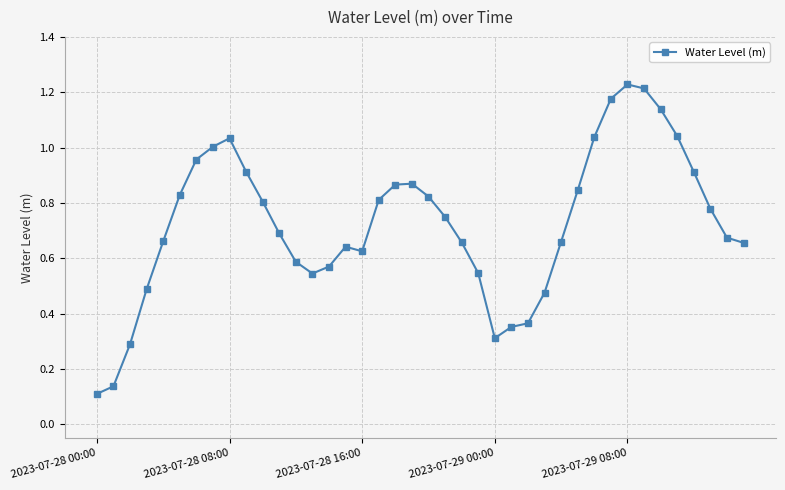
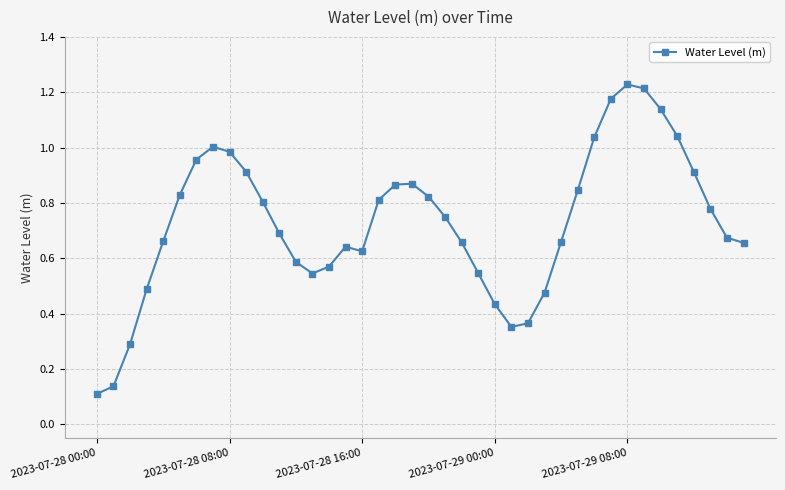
2023-07-28 08:00: 1.03 -> 0.98
2023-07-29 00:00: 0.31 -> 0.43
